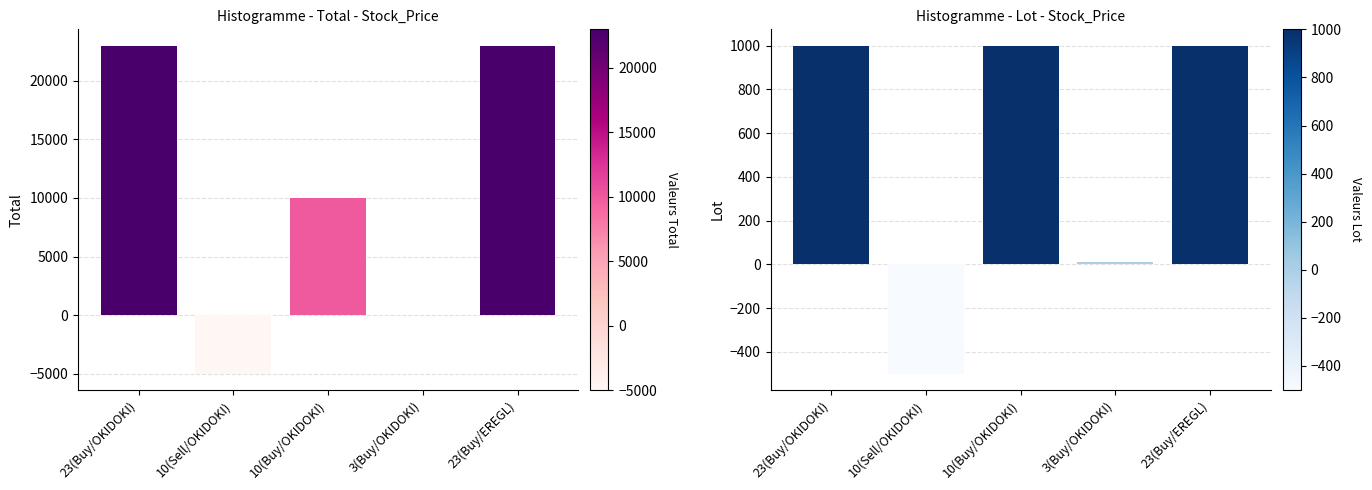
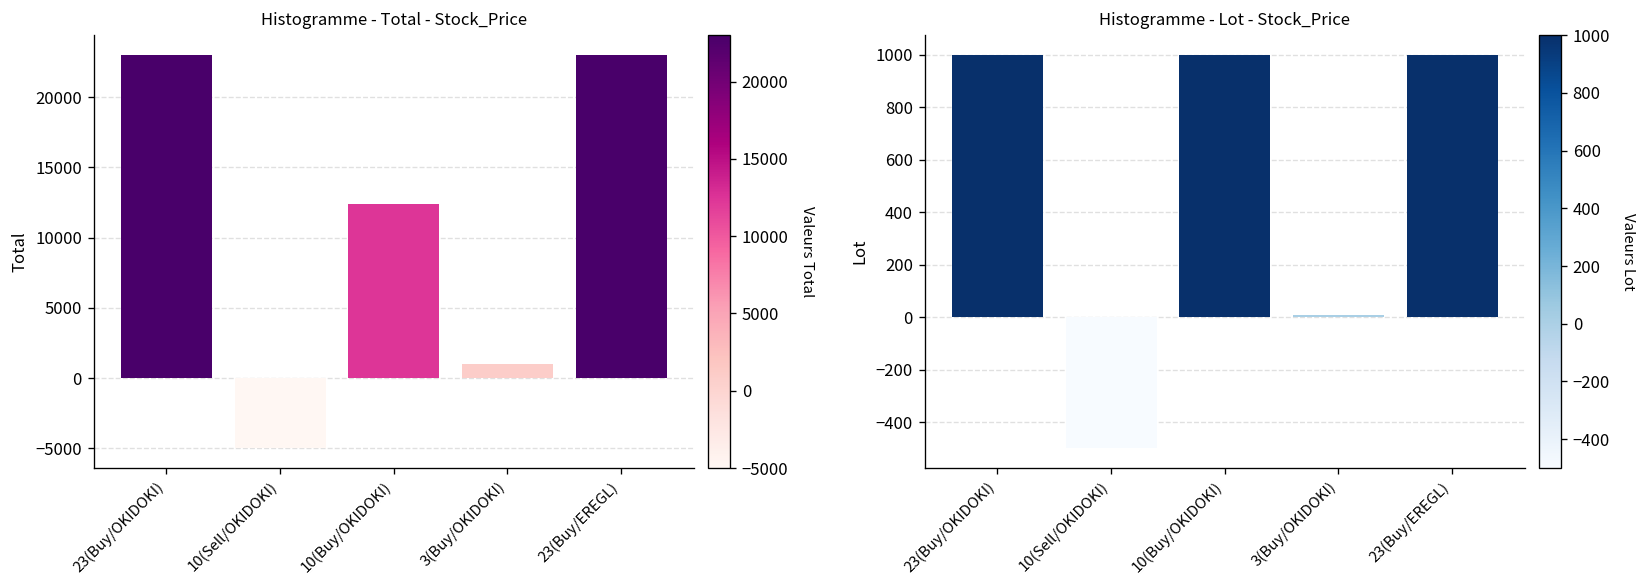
Histogramme - Total - Stock_Price, 10(Buy/OKIDOKI): 10000 -> 12400
Histogramme - Total - Stock_Price, 3(Buy/OKIDOKI): 0 -> 1000
